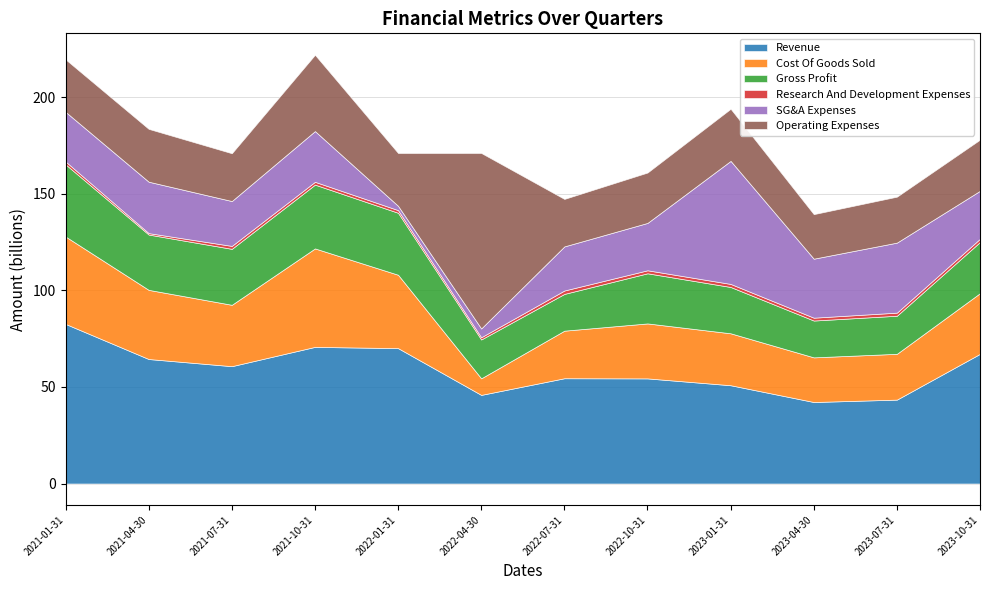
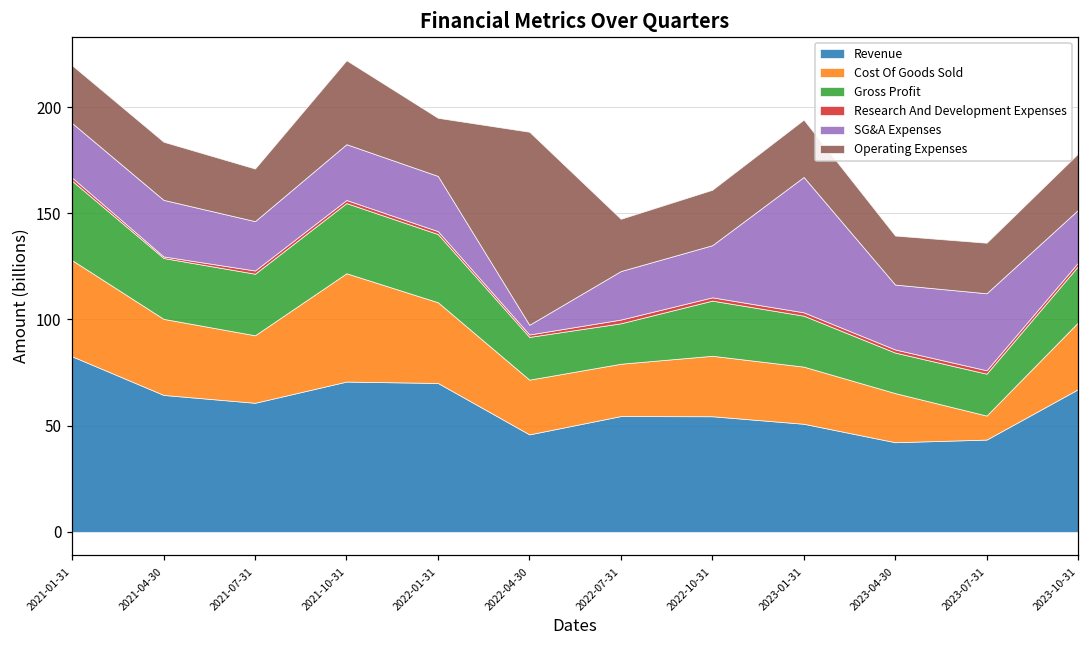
SG&A Expenses, 2022-01-31: 2 -> 26
Cost Of Goods Sold, 2022-04-30: 9 -> 26
Cost Of Goods Sold, 2023-07-31: 24 -> 11
